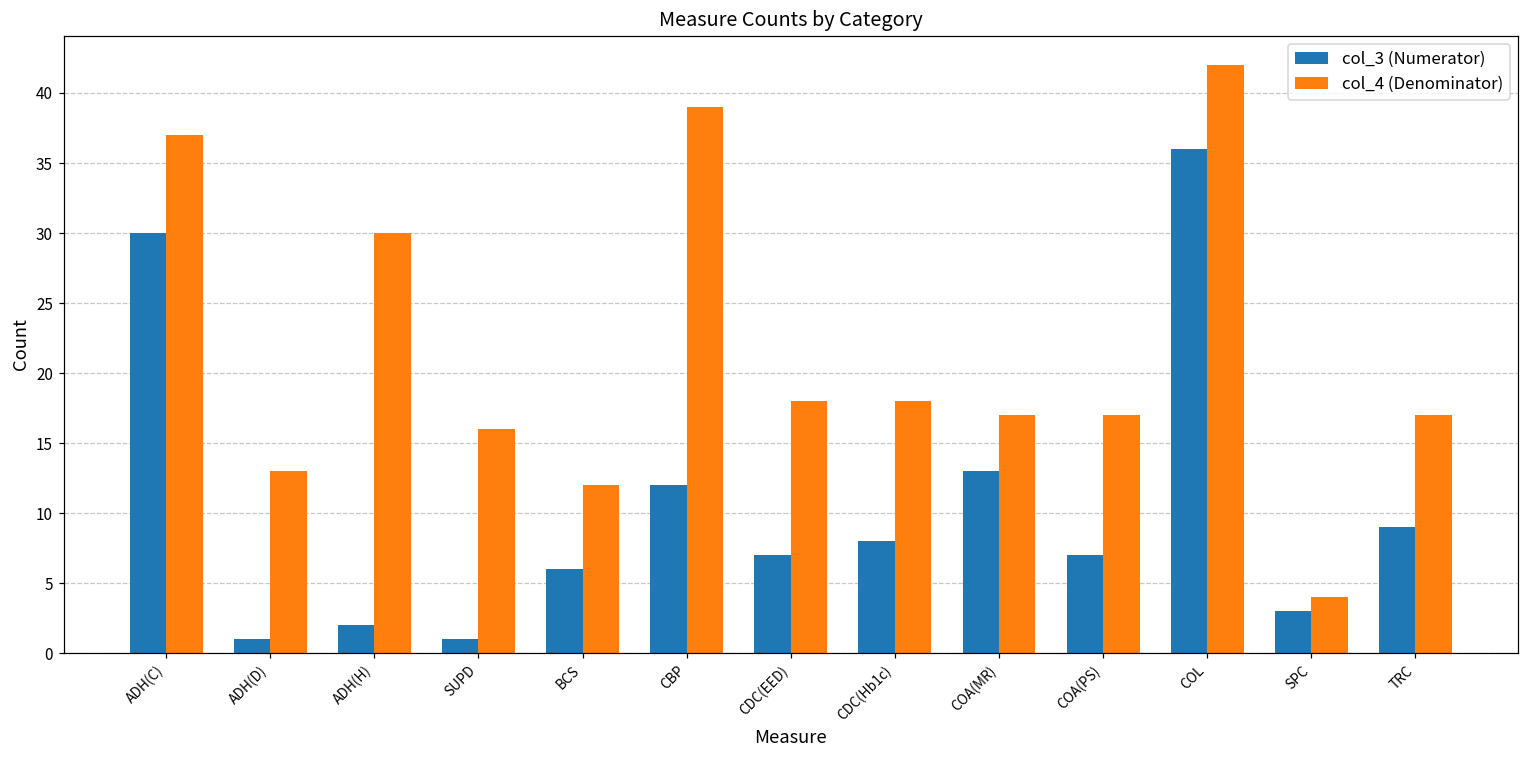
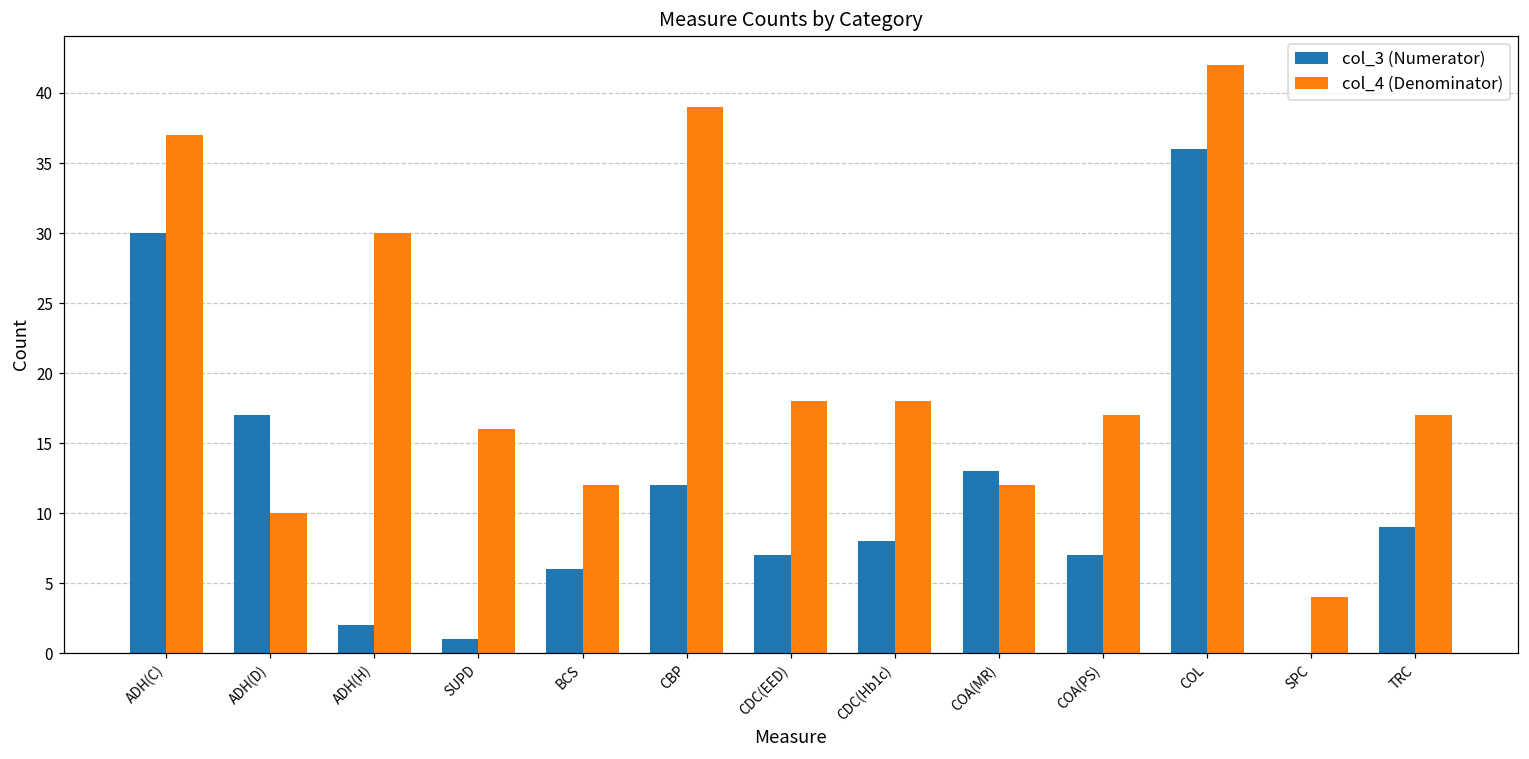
col_3 (Numerator), ADH(D): 1 -> 17
col_4 (Denominator), ADH(D): 13 -> 10
col_4 (Denominator), COA(MR): 17 -> 12
col_3 (Numerator), SPC: 3 -> 0
